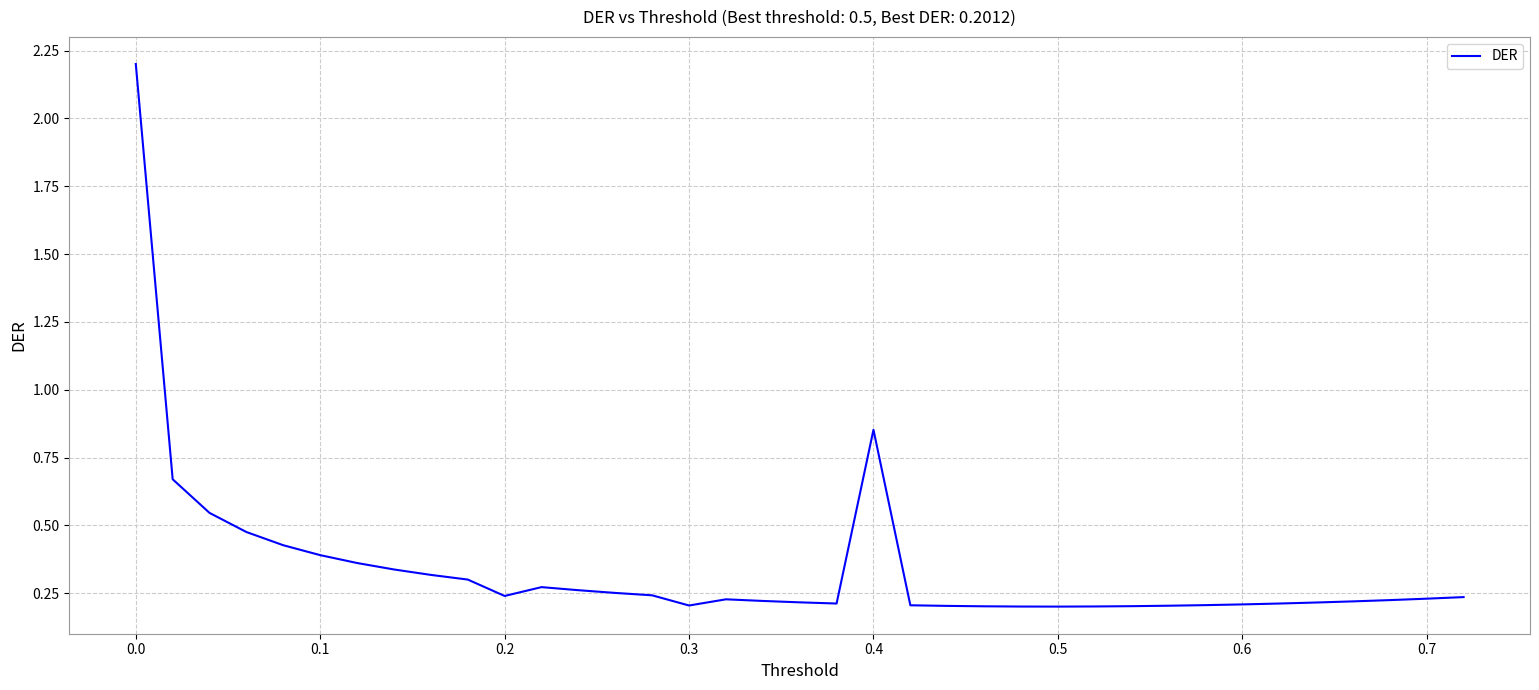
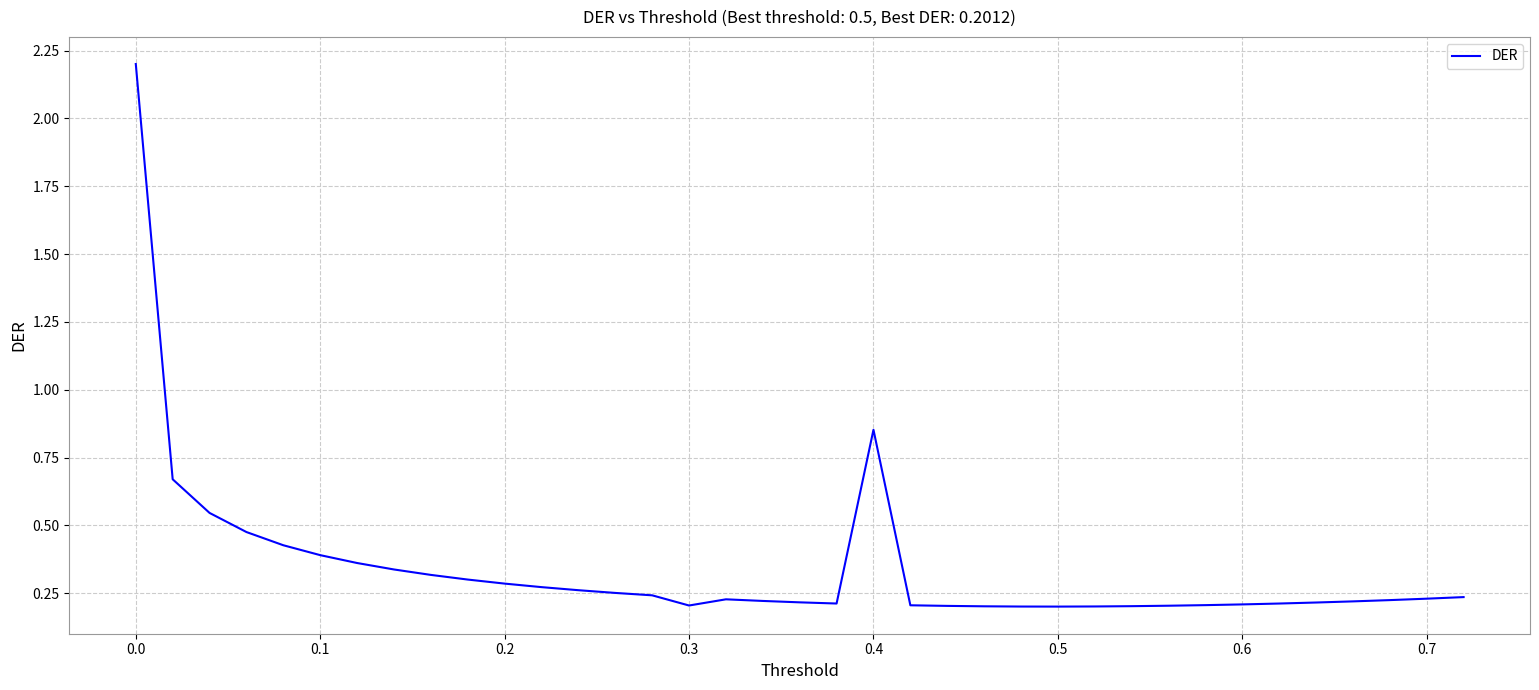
0.2: 0.24 -> 0.29
